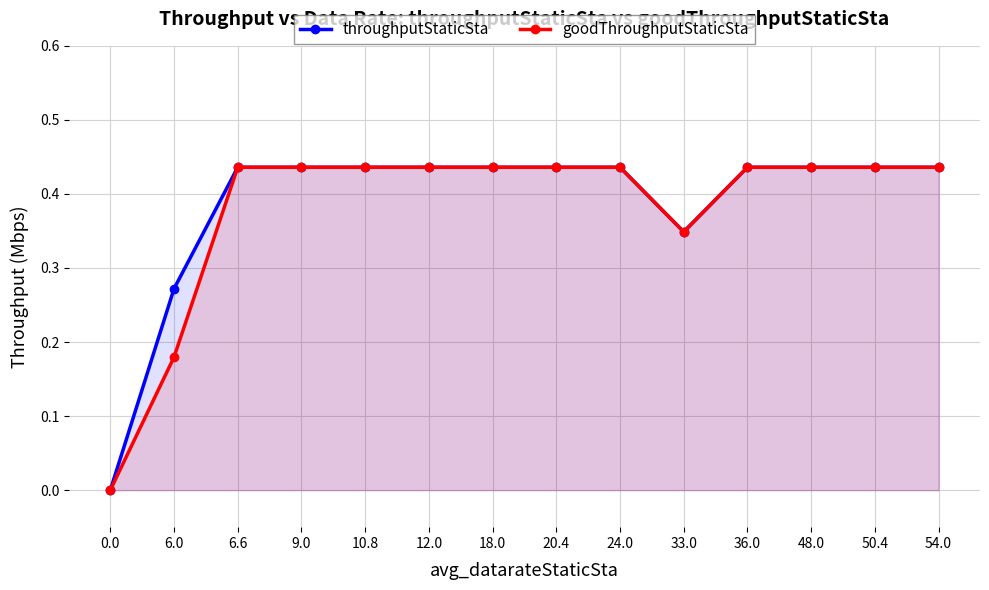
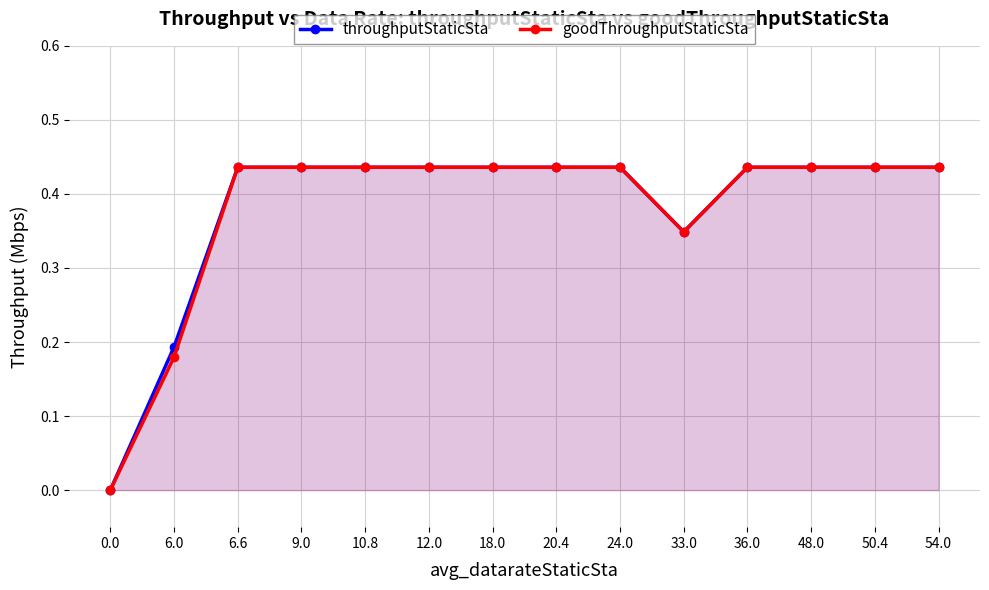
throughputStaticSta, 6.0: 0.27 -> 0.19
